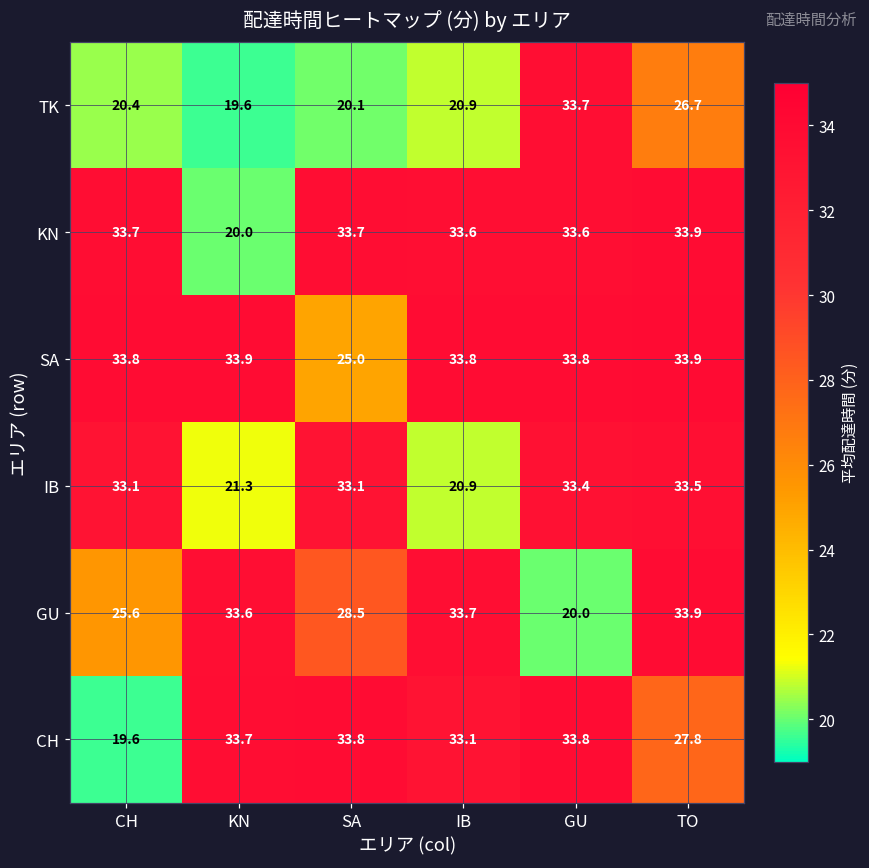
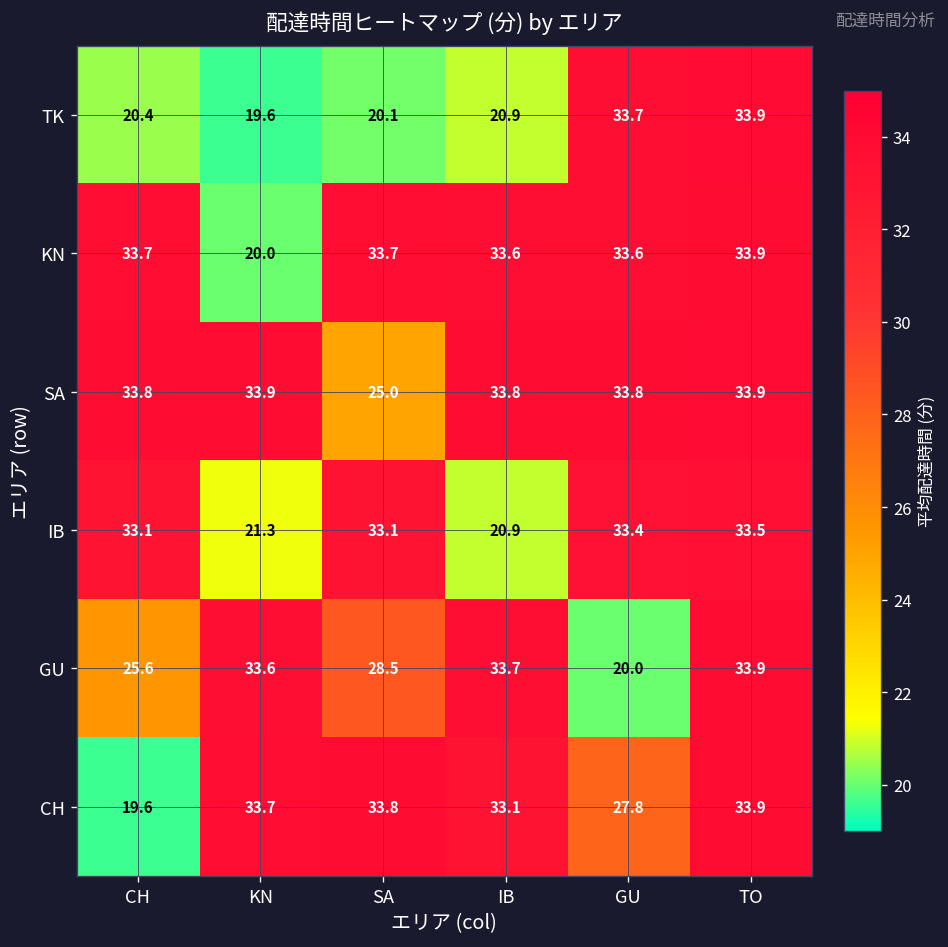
TK, TO: 26.7 -> 33.9
CH, GU: 33.8 -> 27.8
CH, TO: 27.8 -> 33.9
